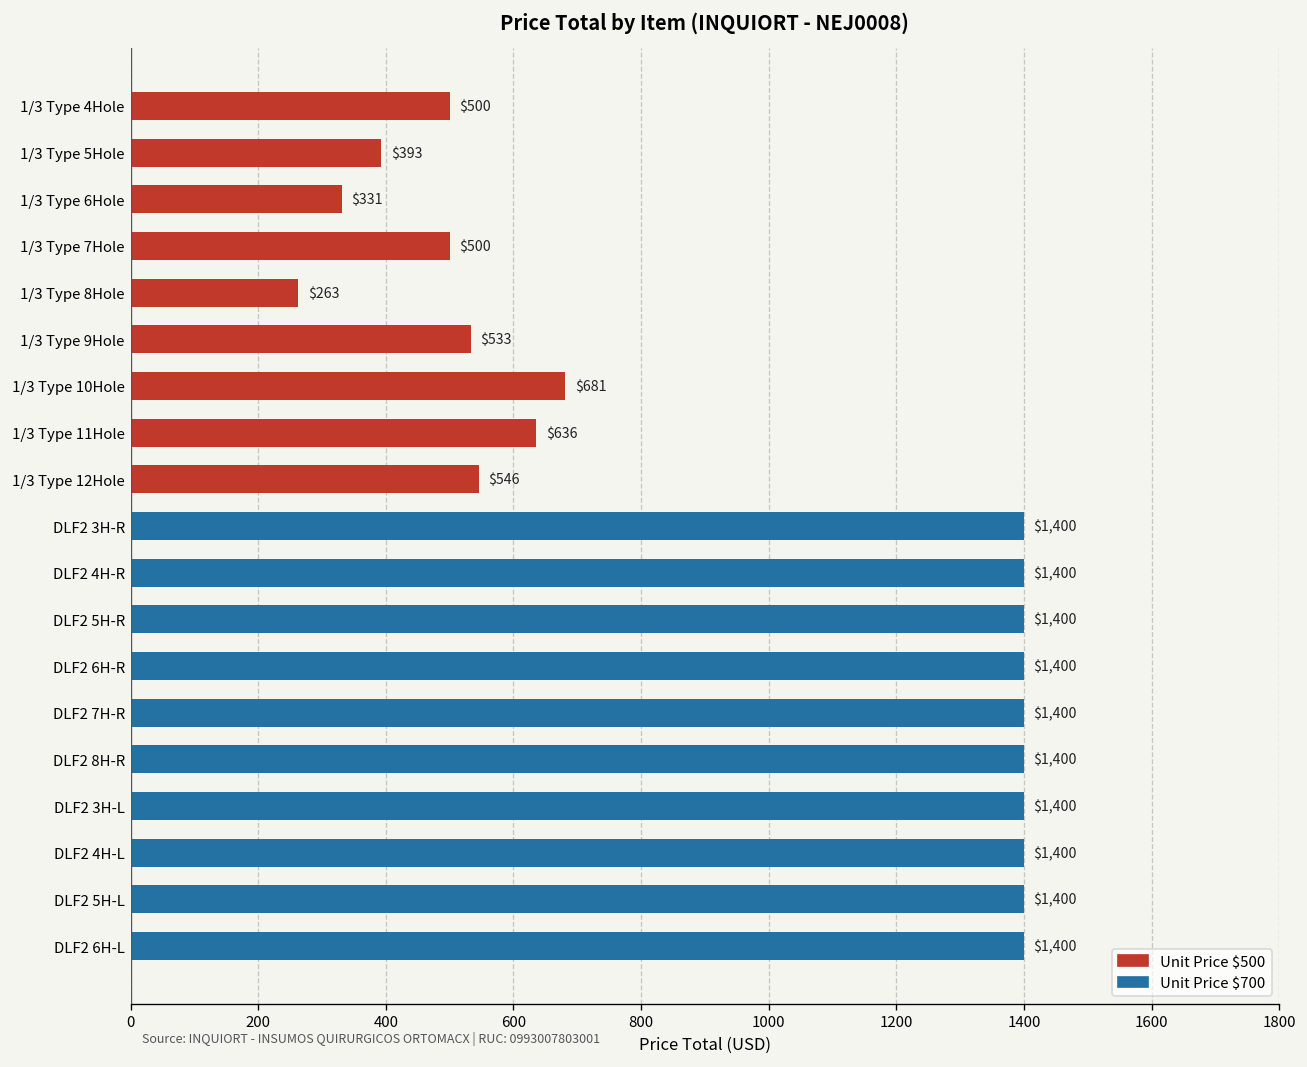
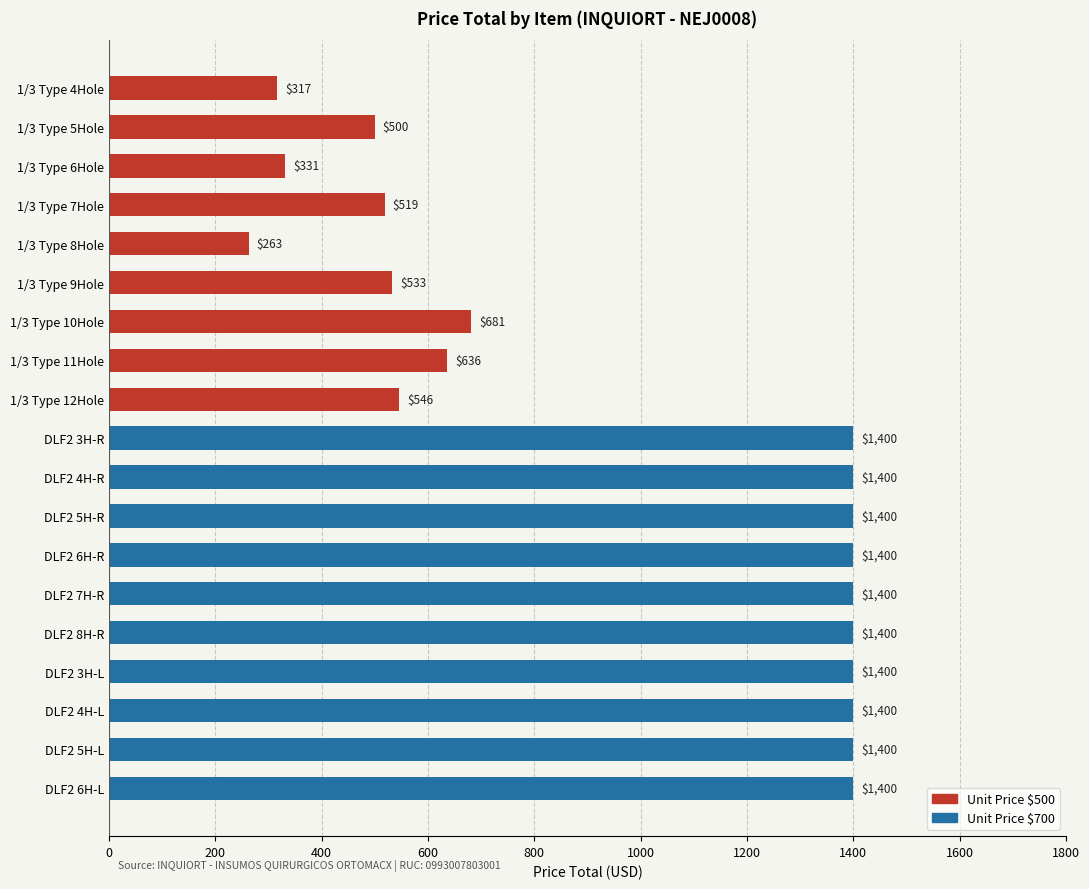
1/3 Type 4Hole: $500 -> $317
1/3 Type 5Hole: $393 -> $500
1/3 Type 7Hole: $500 -> $519
